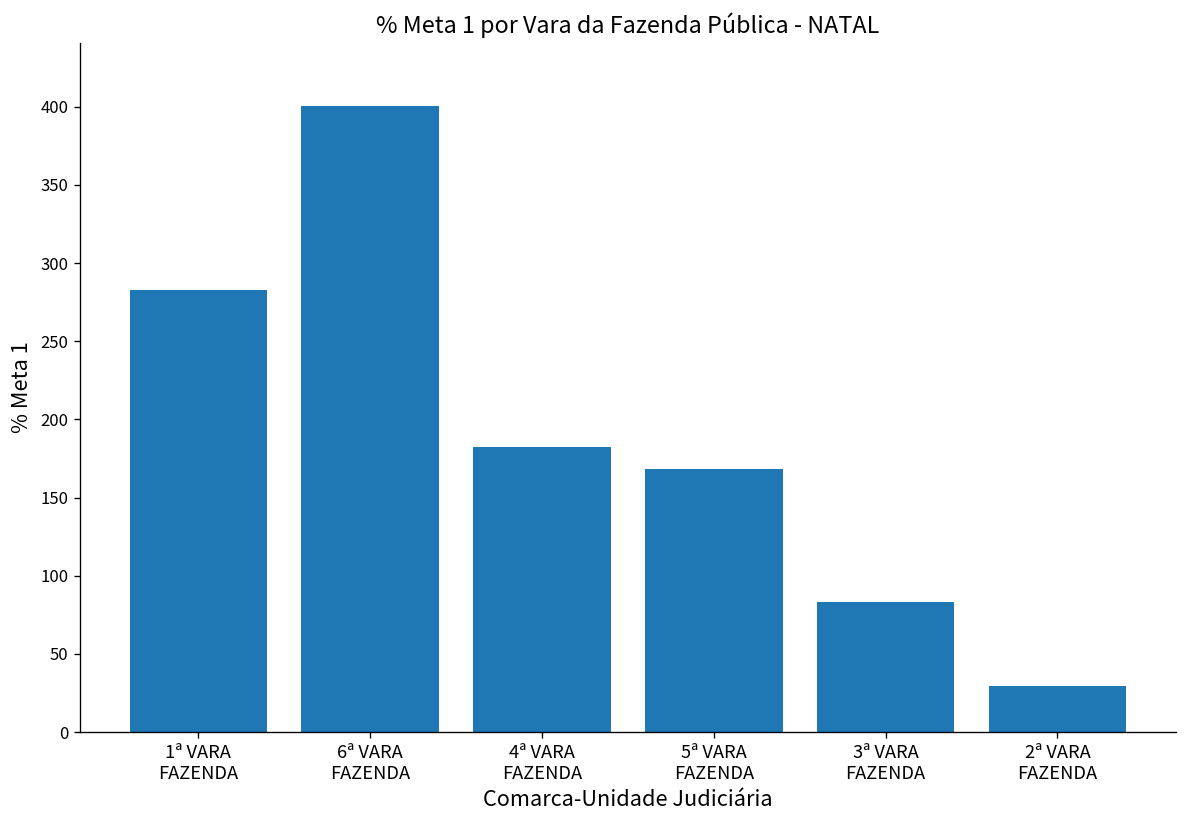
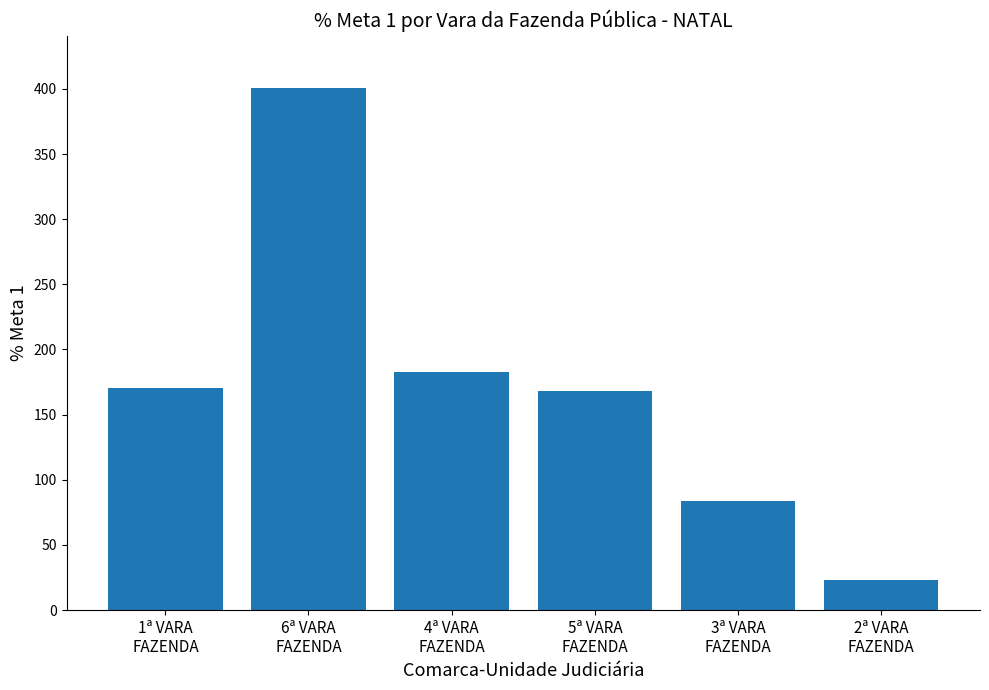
1ª VARA FAZENDA: 283 -> 170
2ª VARA FAZENDA: 30 -> 23
